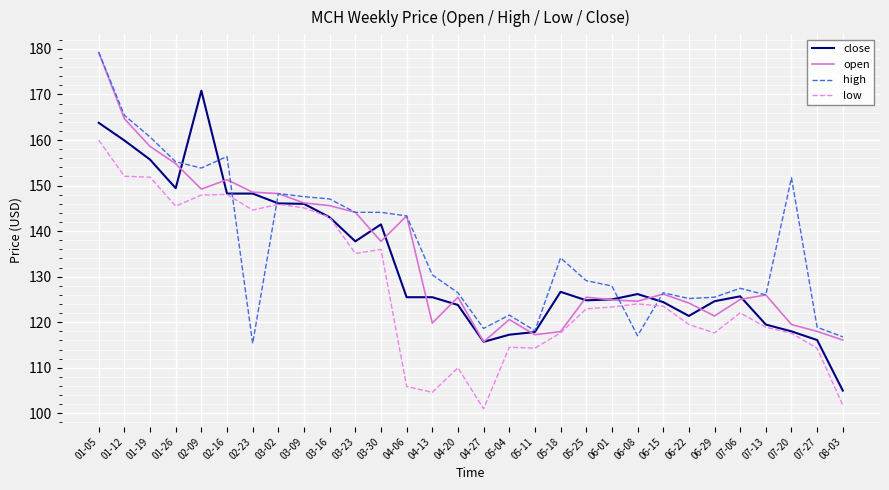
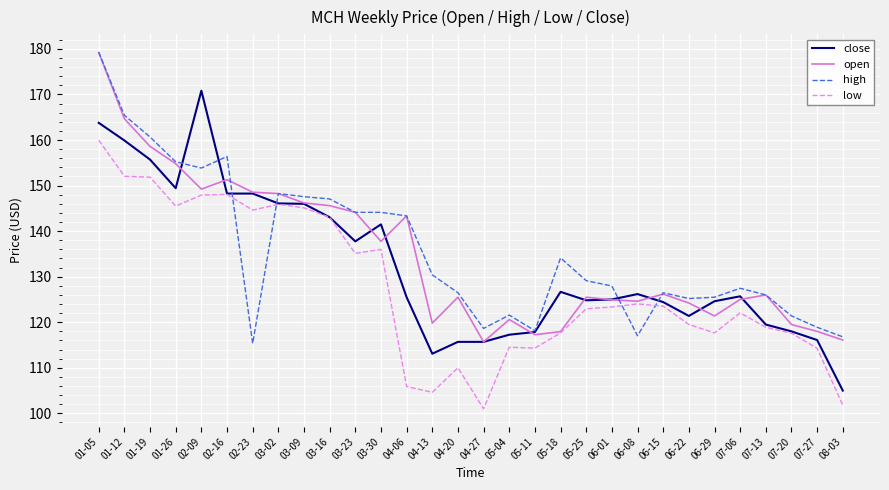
close, 04-13: 126 -> 113
close, 04-20: 124 -> 116
high, 07-20: 152 -> 121
